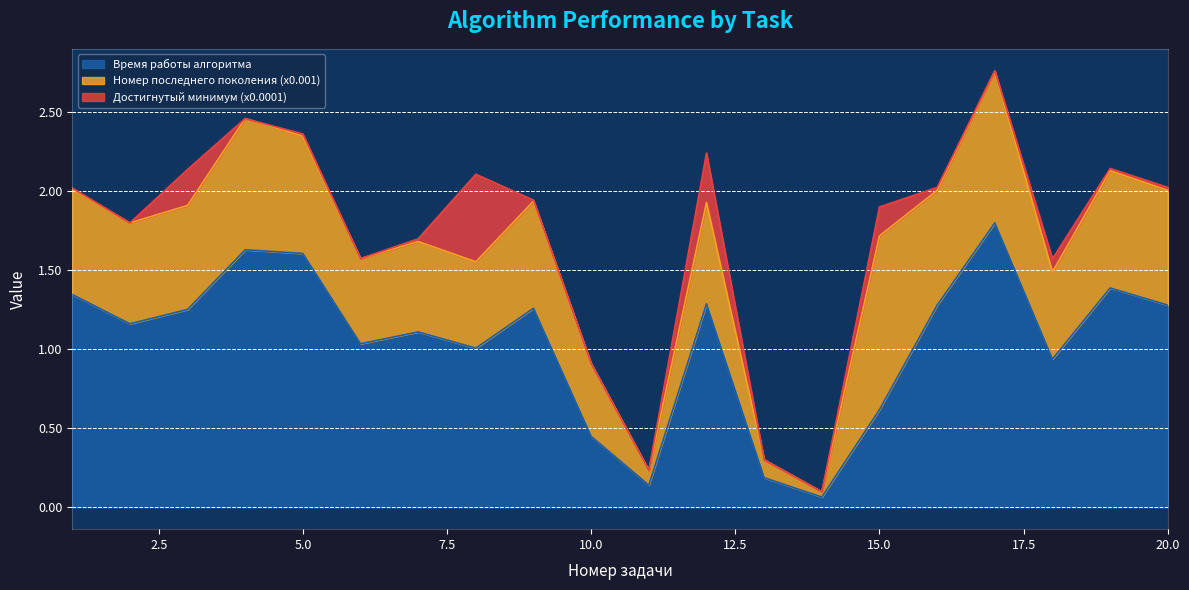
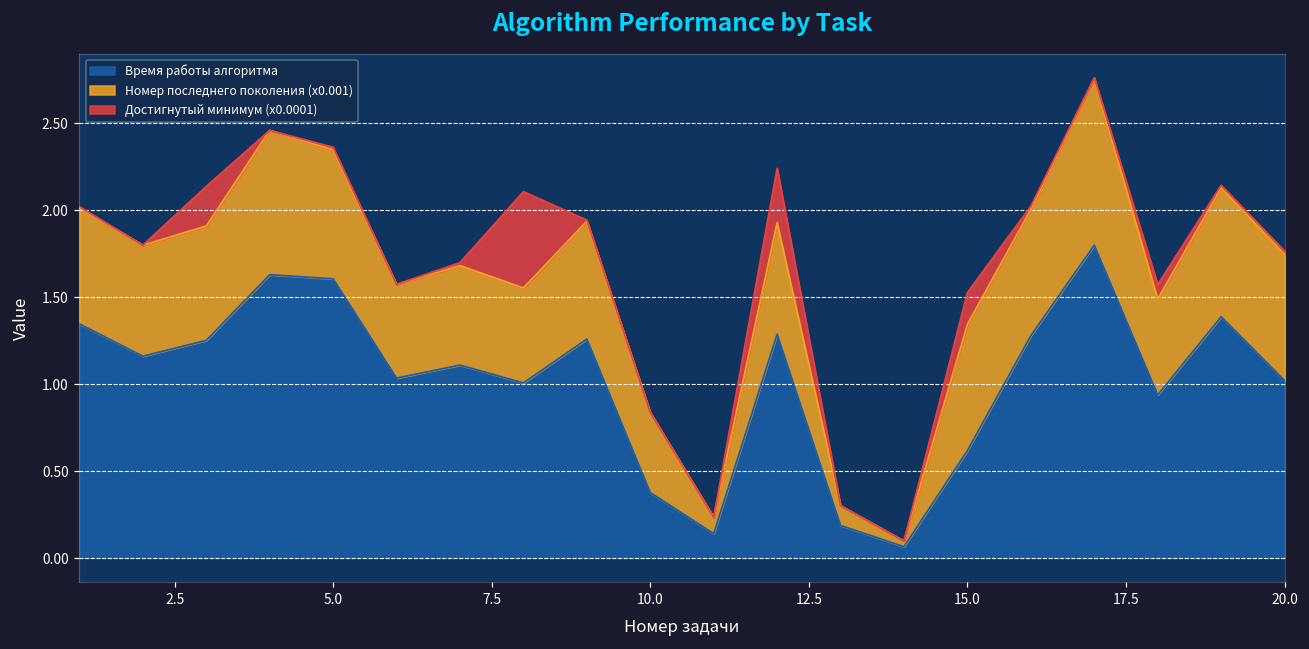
Время работы алгоритма, 10.0: 0.45 -> 0.38
Номер последнего поколения (x0.001), 15.0: 1.10 -> 0.73
Время работы алгоритма, 20.0: 1.28 -> 1.02
